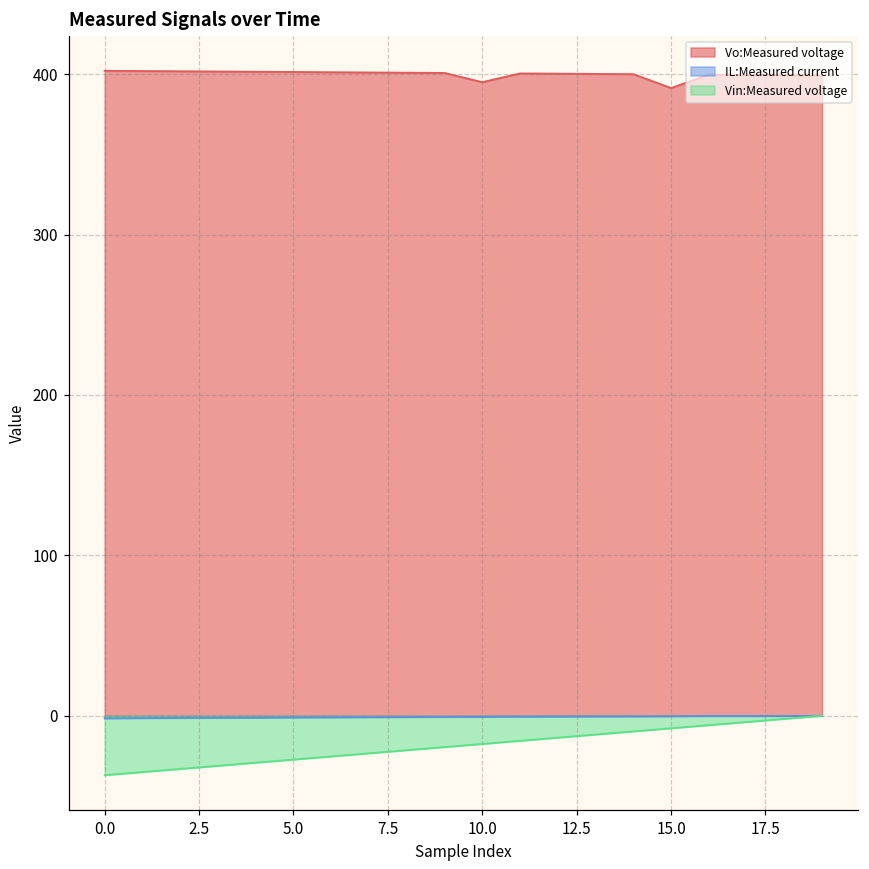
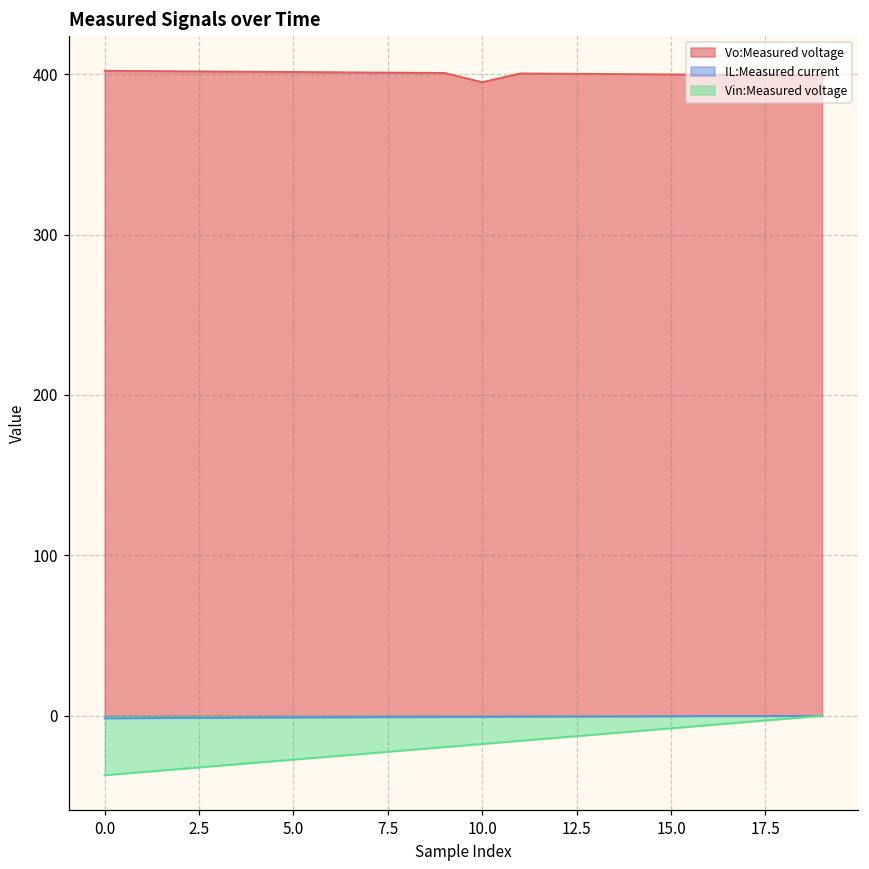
Vo:Measured voltage, 15.0: 391 -> 400
